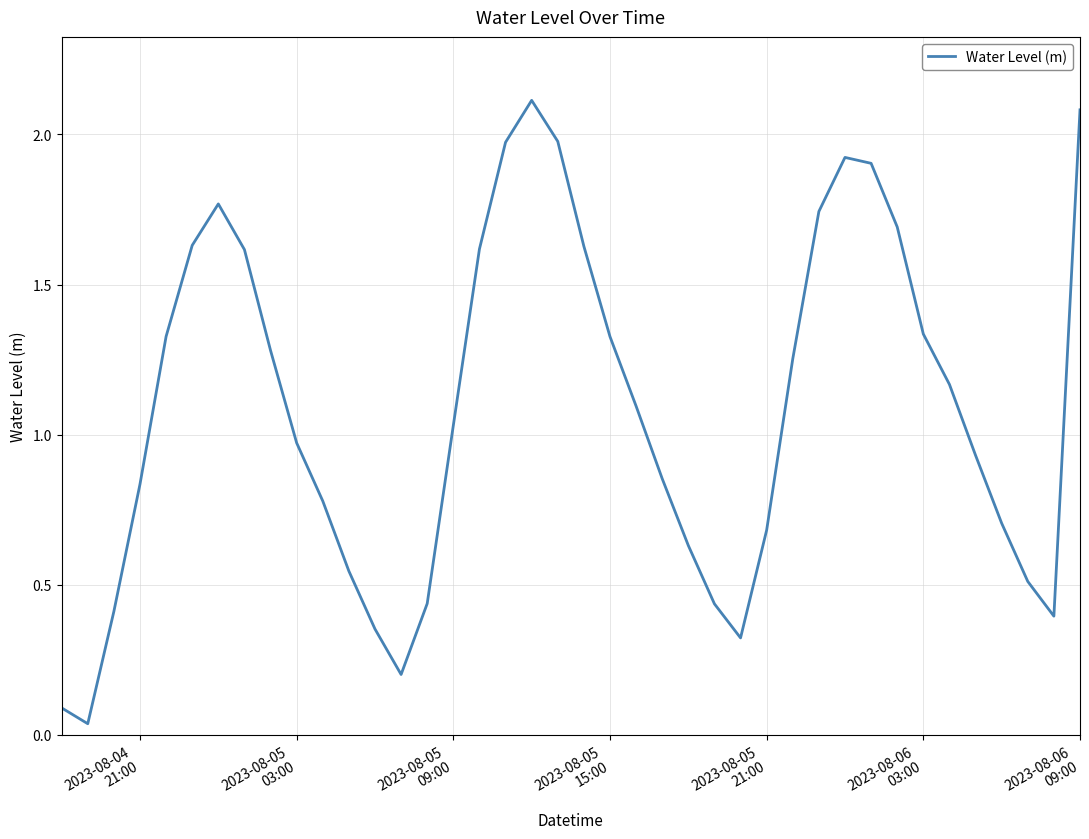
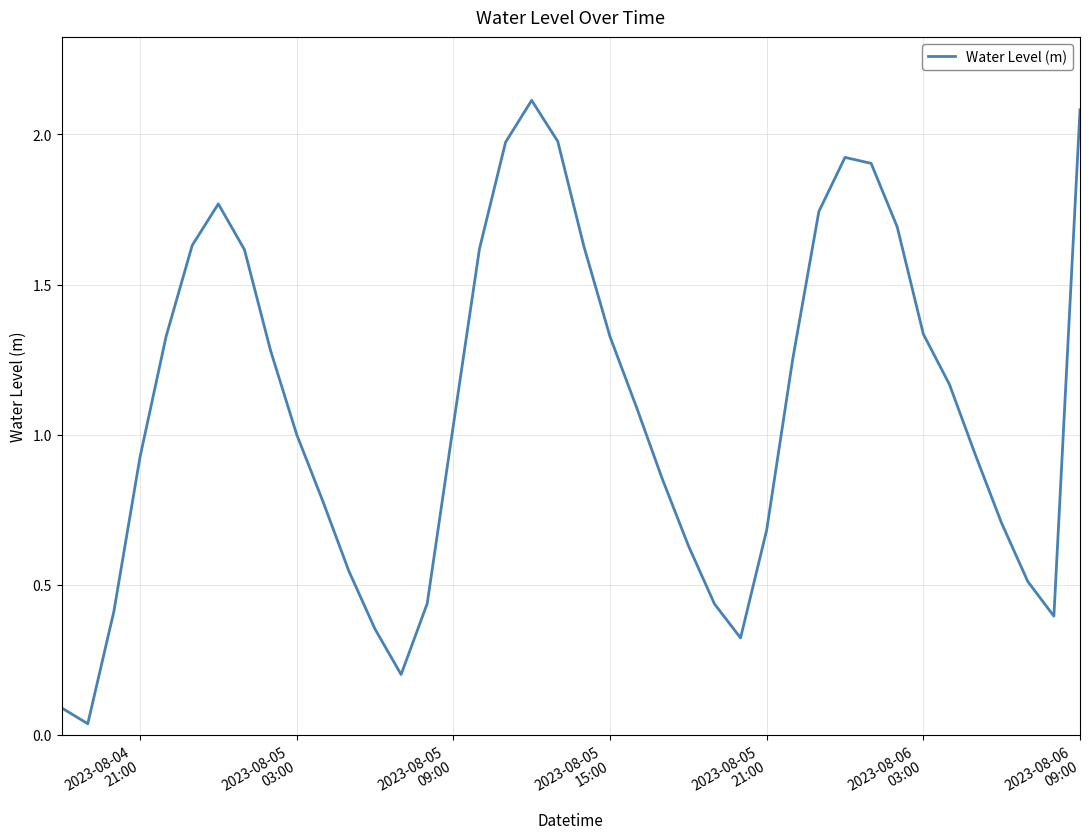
2023-08-04 21:00: 0.84 -> 0.92
2023-08-05 03:00: 0.97 -> 1.00
